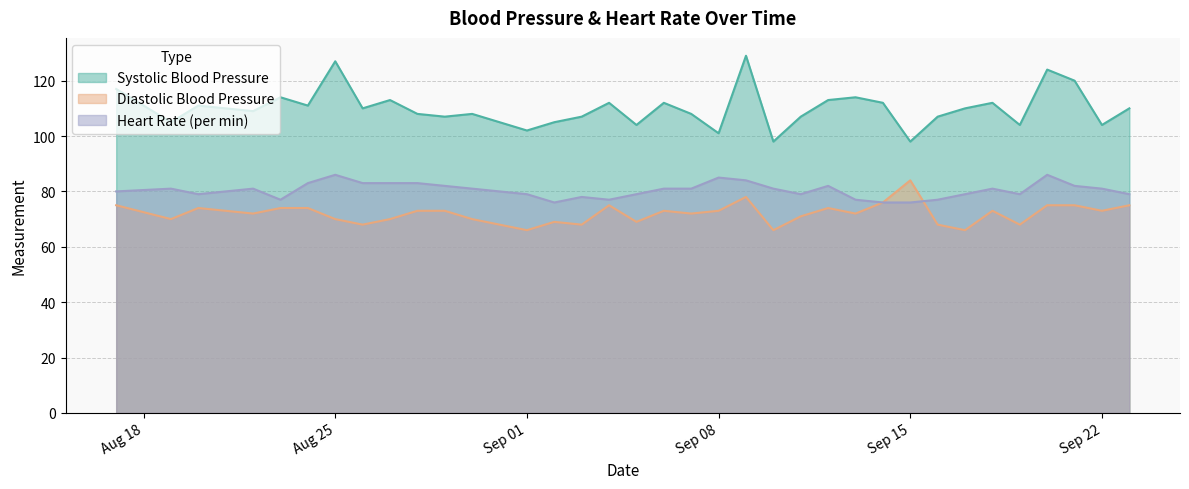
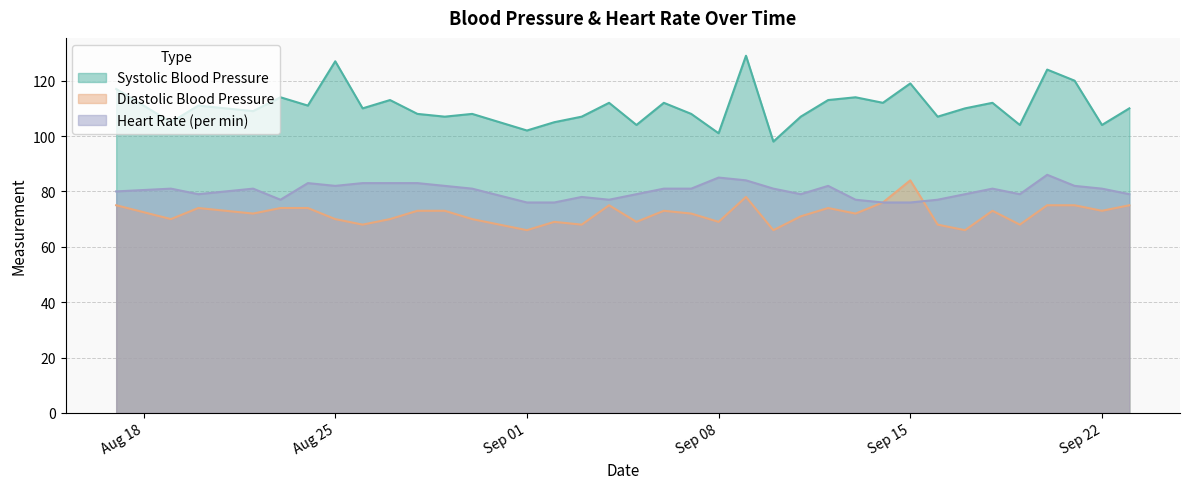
Heart Rate (per min), Aug 25: 86 -> 82
Heart Rate (per min), Sep 01: 79 -> 76
Diastolic Blood Pressure, Sep 08: 73 -> 69
Systolic Blood Pressure, Sep 15: 98 -> 119
